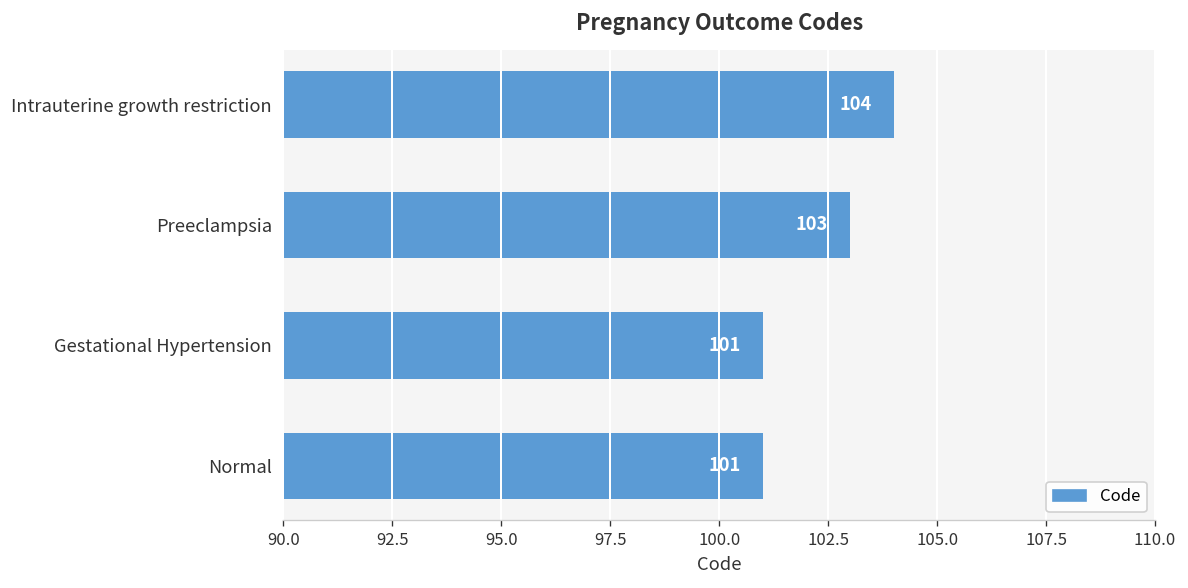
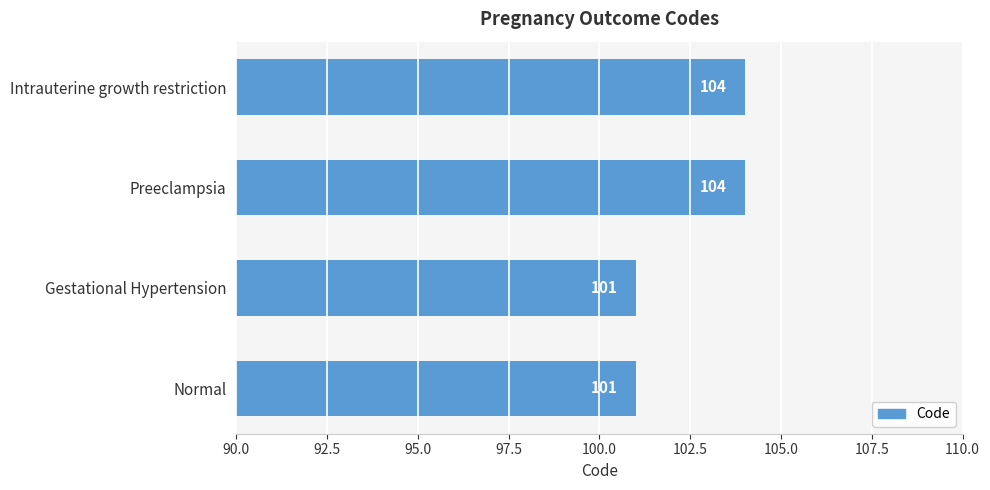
Preeclampsia: 103 -> 104
